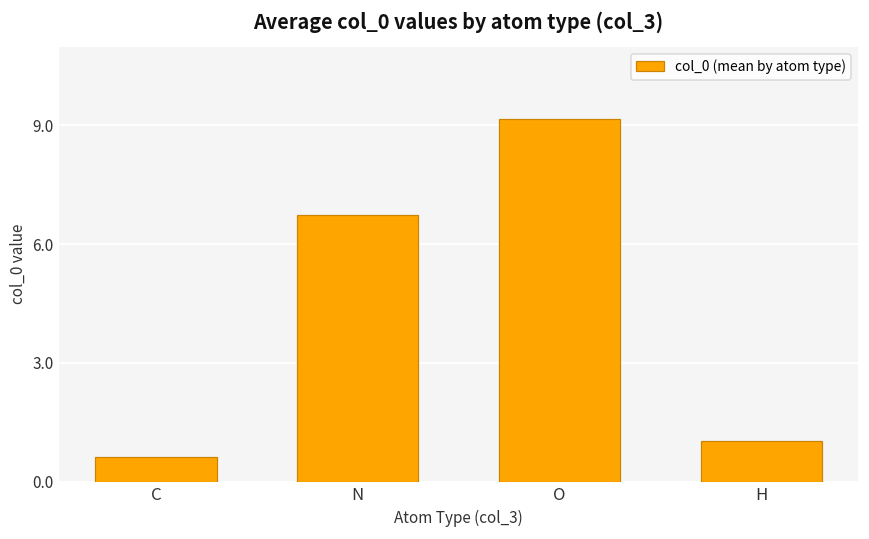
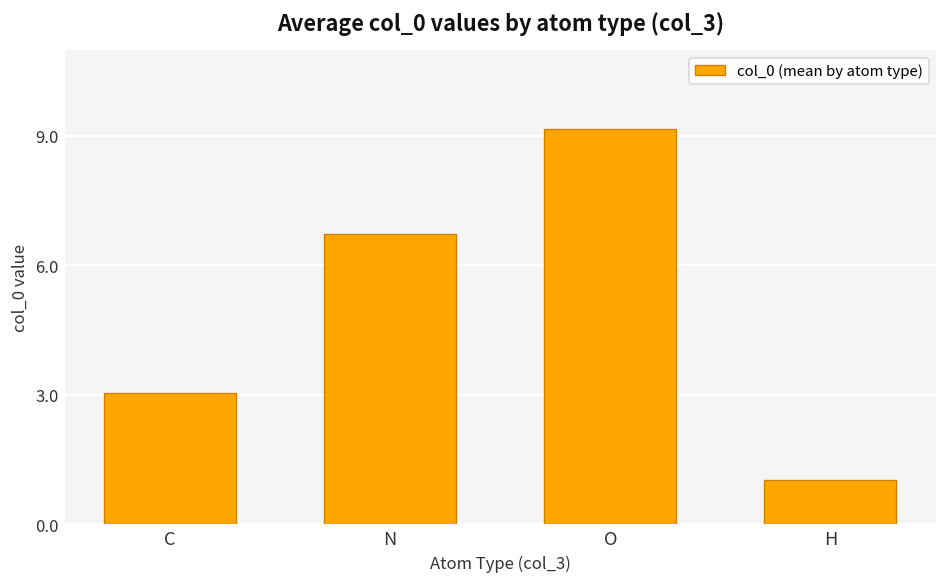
C: 0.6 -> 3.0
